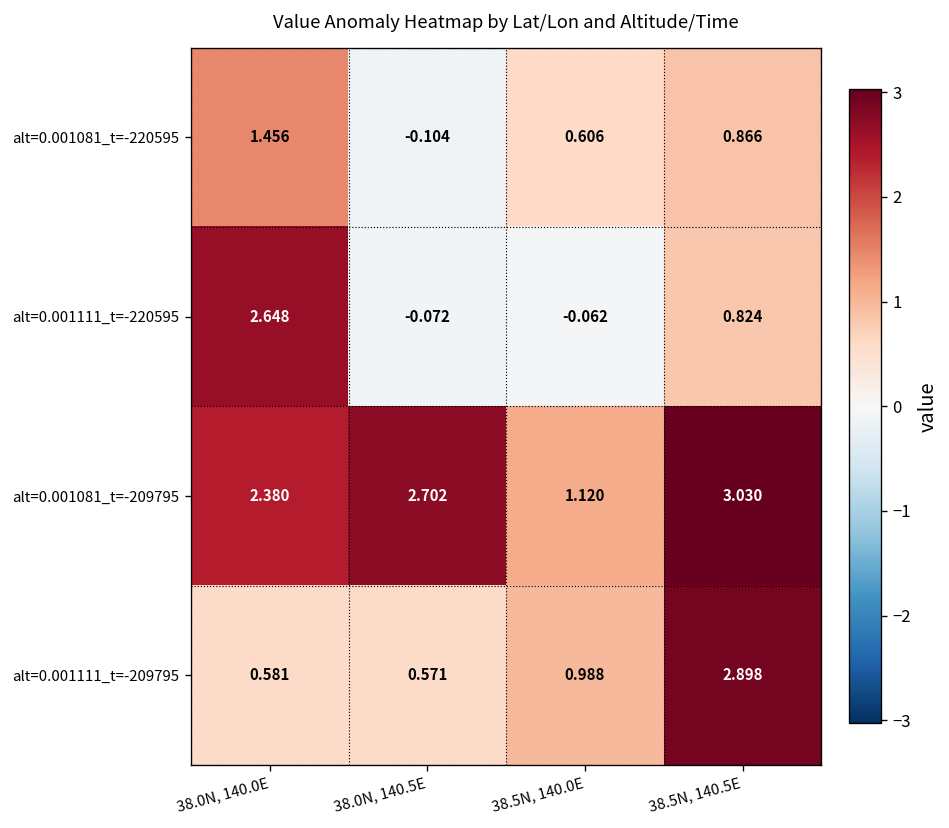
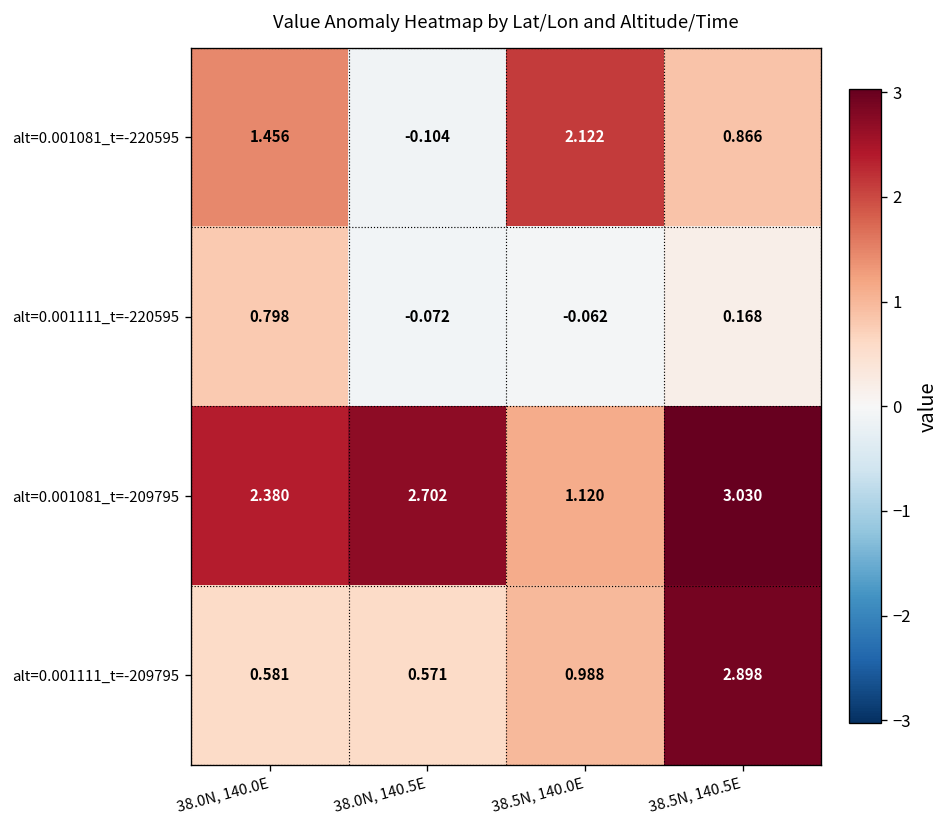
alt=0.001081_t=-220595, 38.5N, 140.0E: 0.606 -> 2.122
alt=0.001111_t=-220595, 38.0N, 140.0E: 2.648 -> 0.798
alt=0.001111_t=-220595, 38.5N, 140.5E: 0.824 -> 0.168
